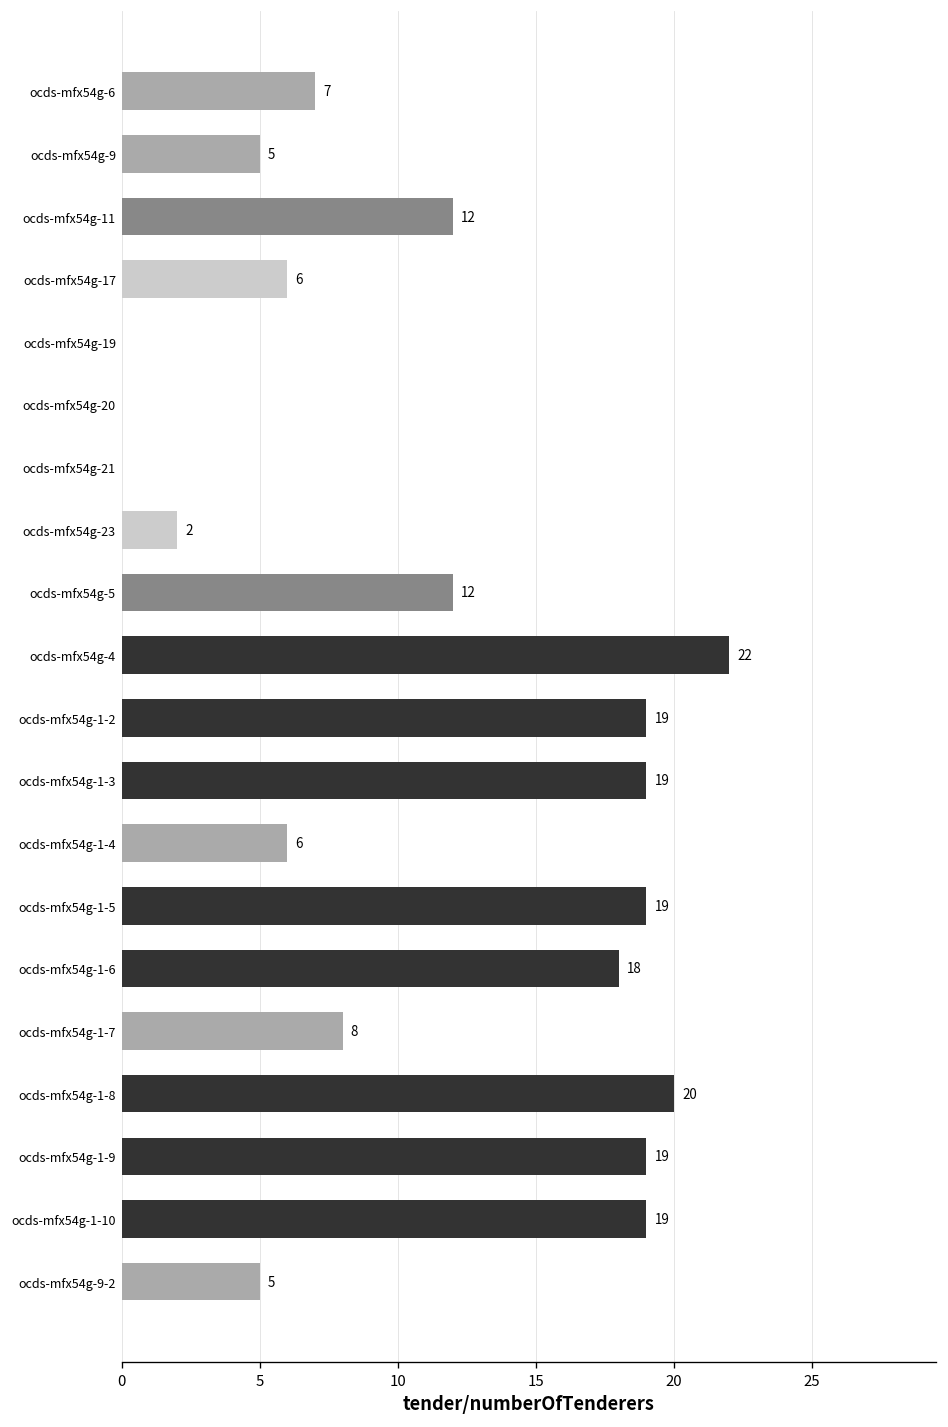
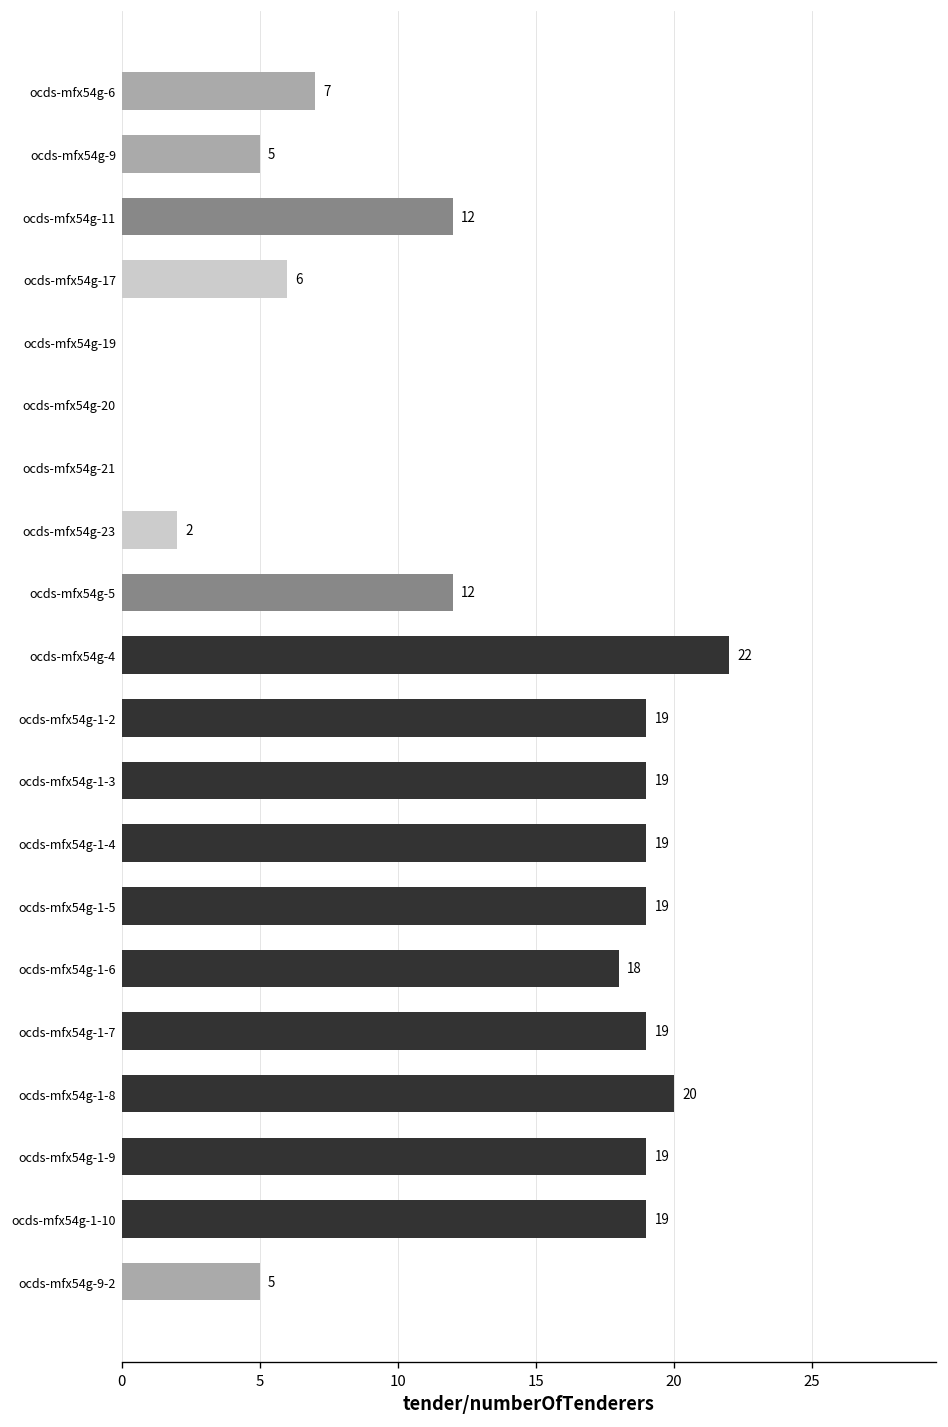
ocds-mfx54g-1-4: 6 -> 19
ocds-mfx54g-1-7: 8 -> 19
